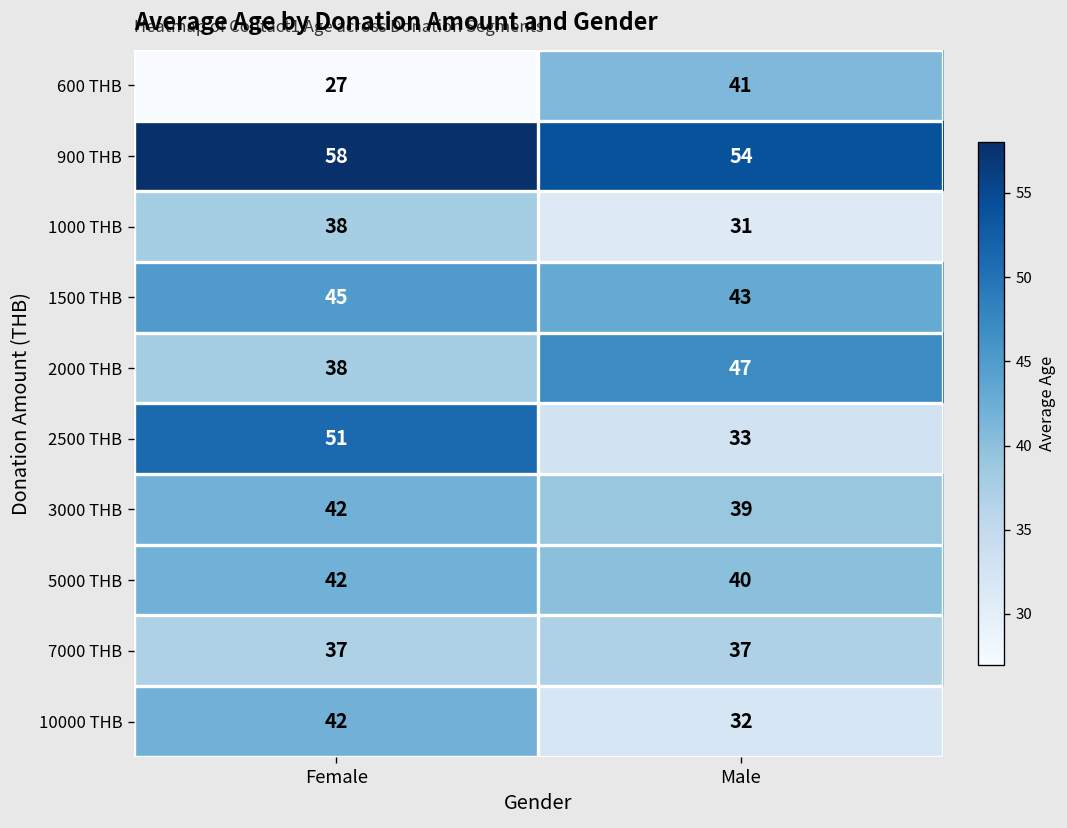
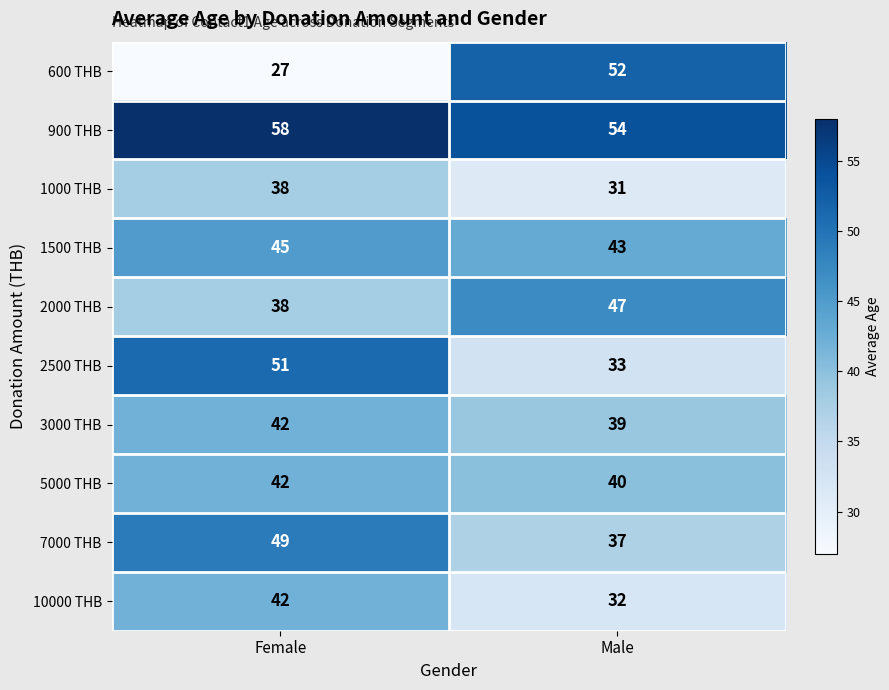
600 THB, Male: 41 -> 52
7000 THB, Female: 37 -> 49
